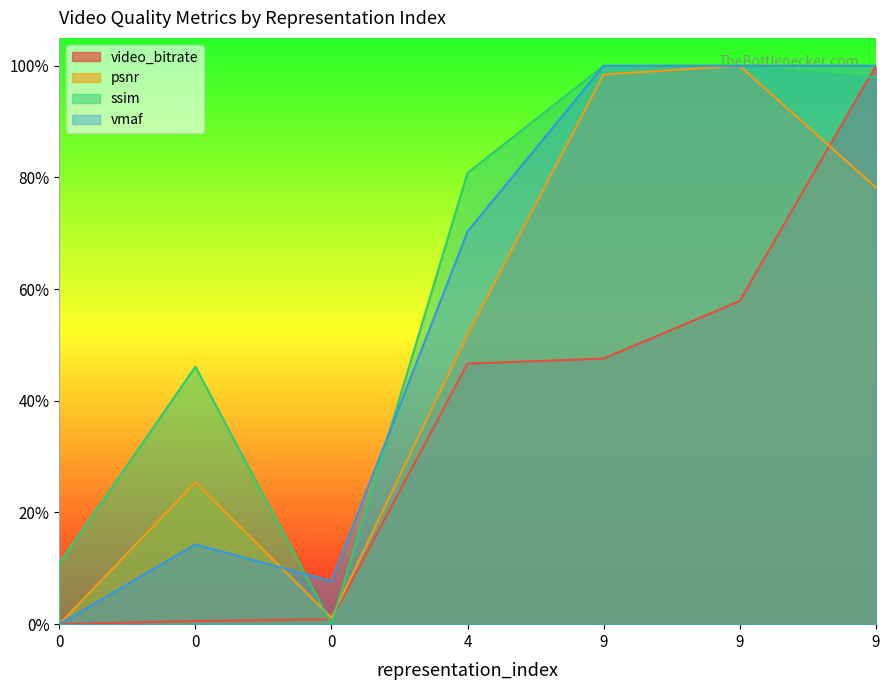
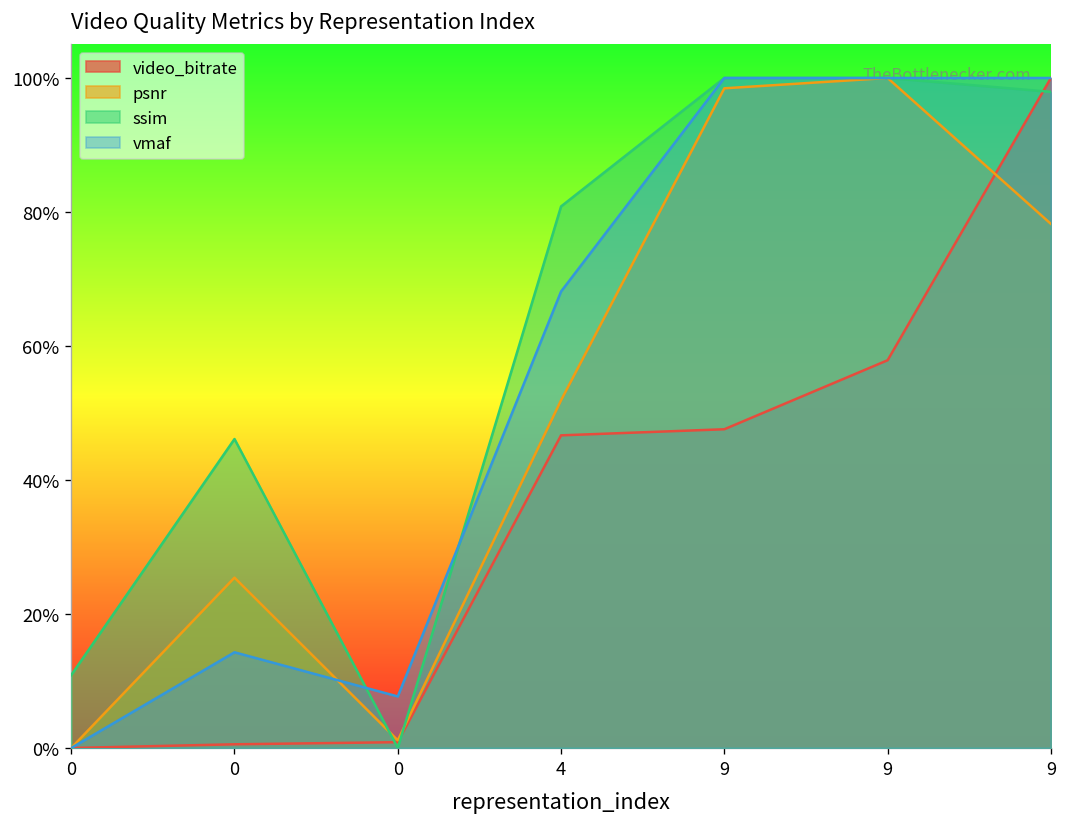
vmaf, 4: 70% -> 68%
